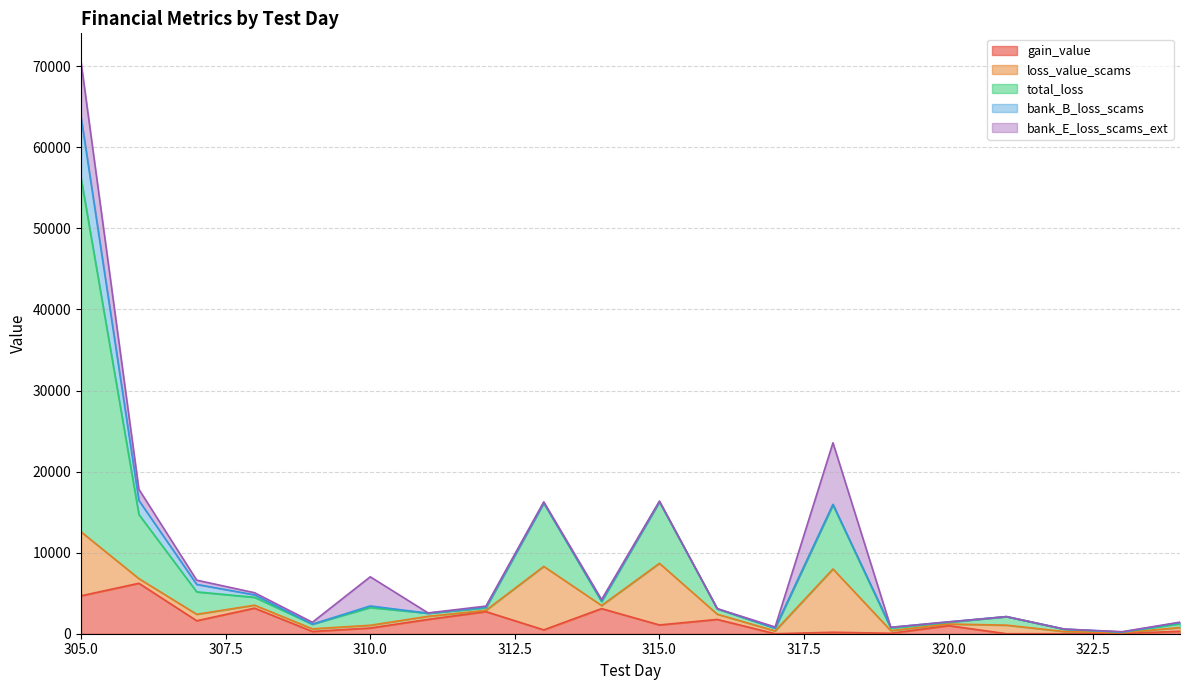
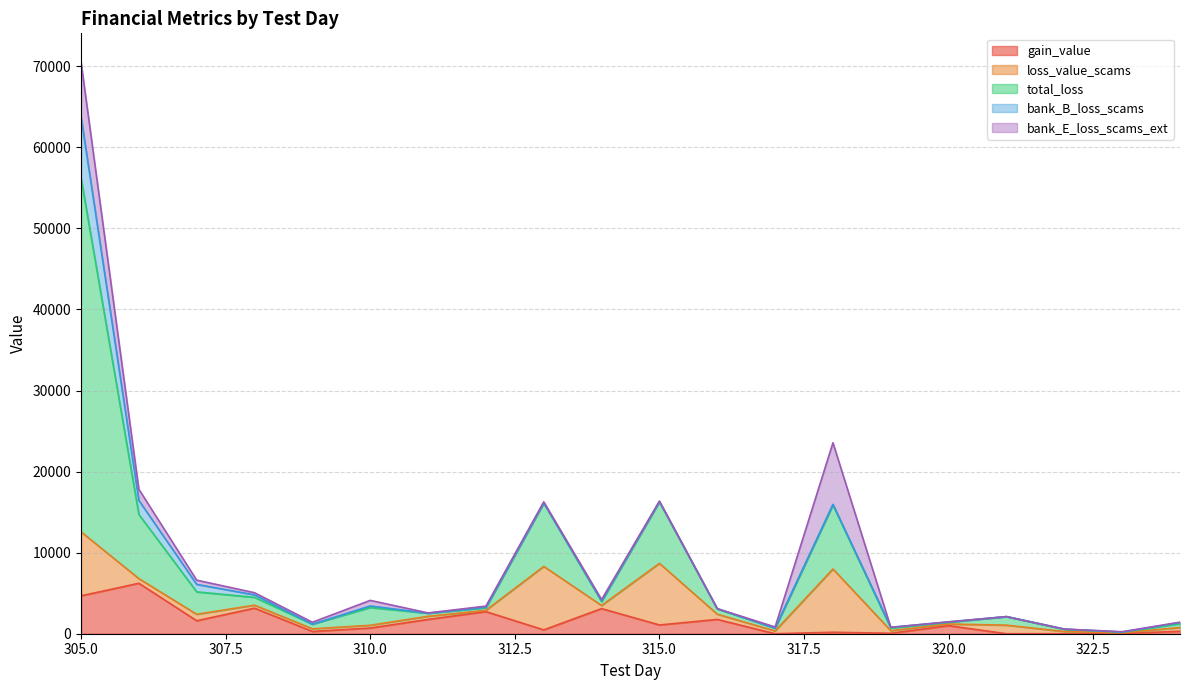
bank_E_loss_scams_ext, 310.0: 4000 -> 1000
